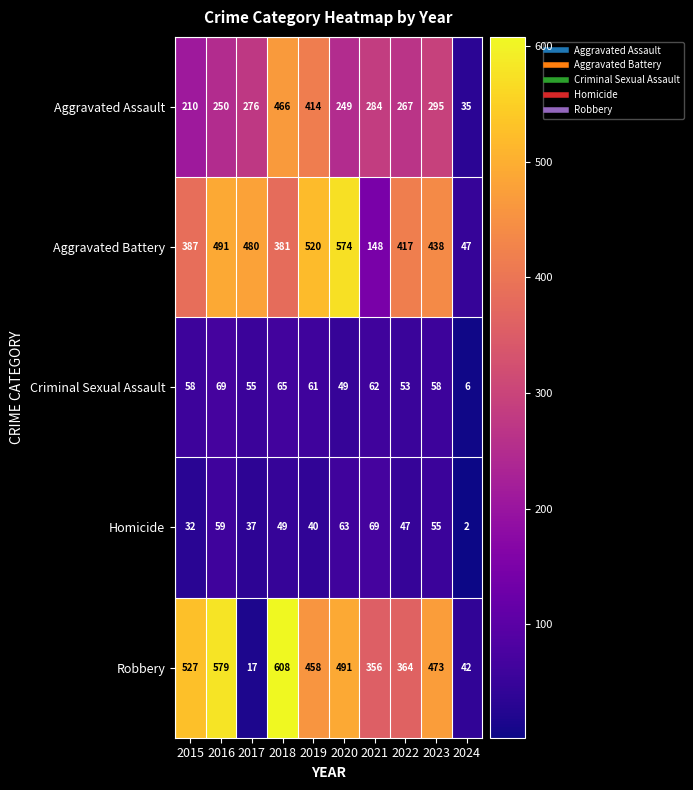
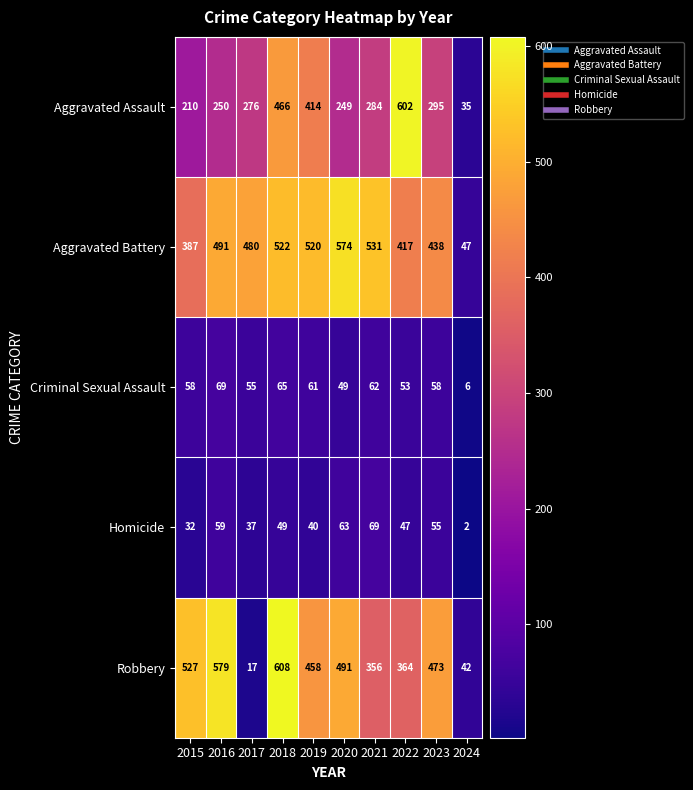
Aggravated Assault, 2022: 267 -> 602
Aggravated Battery, 2018: 381 -> 522
Aggravated Battery, 2021: 148 -> 531
